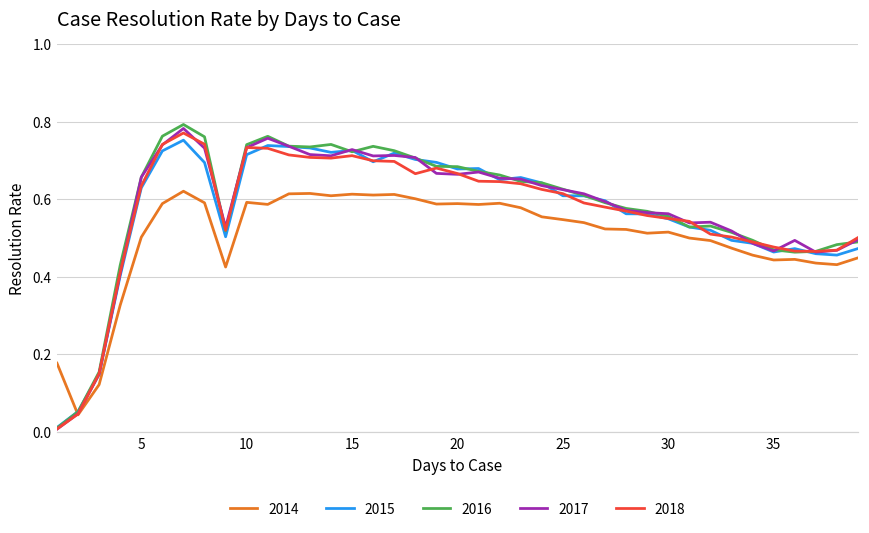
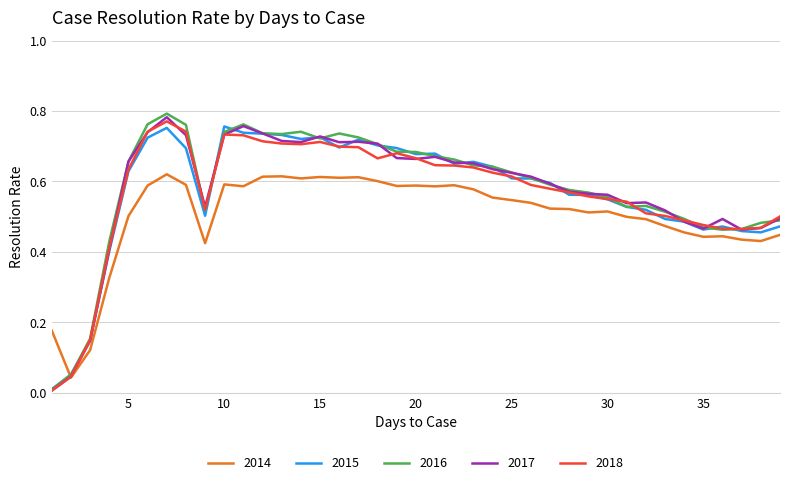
2015, 10: 0.71 -> 0.76
